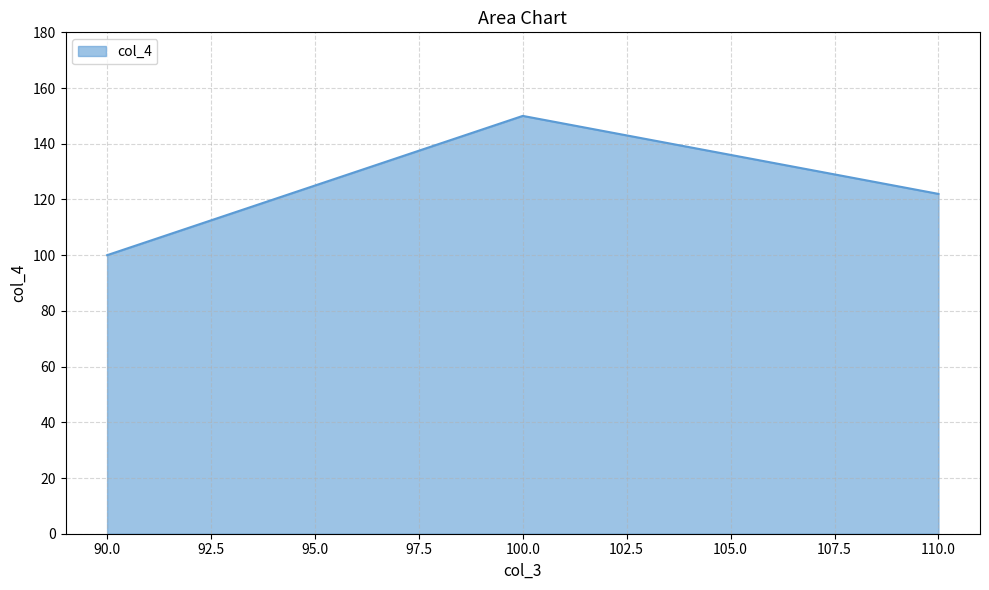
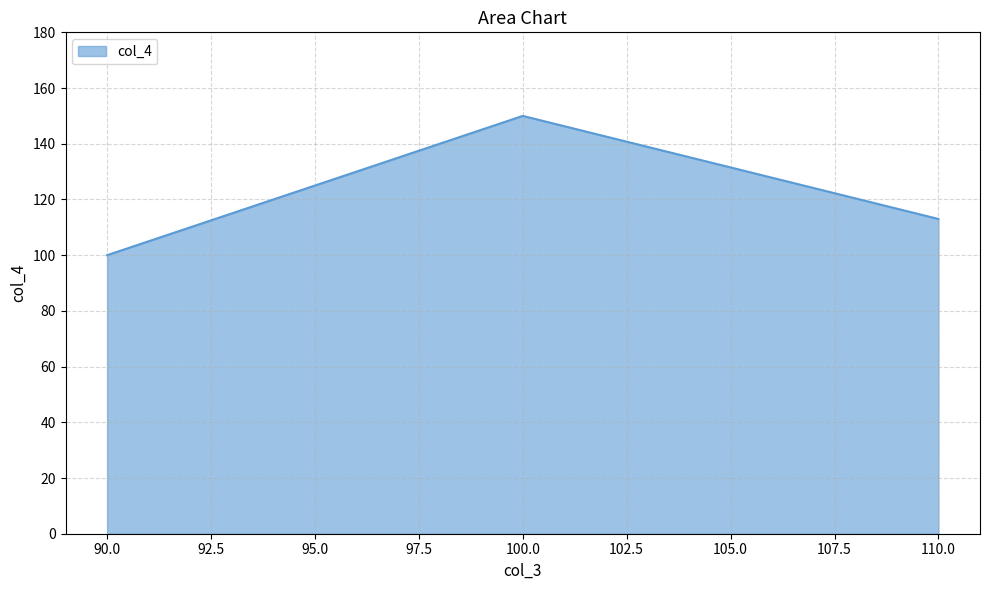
110.0: 122 -> 113
